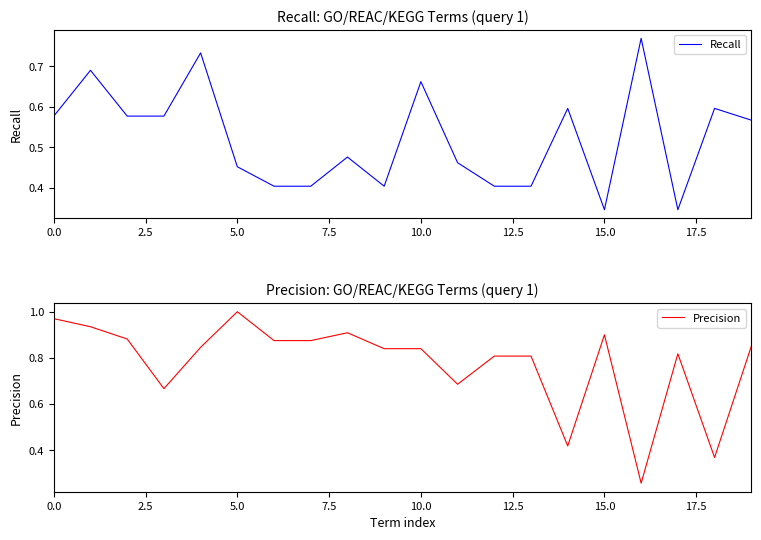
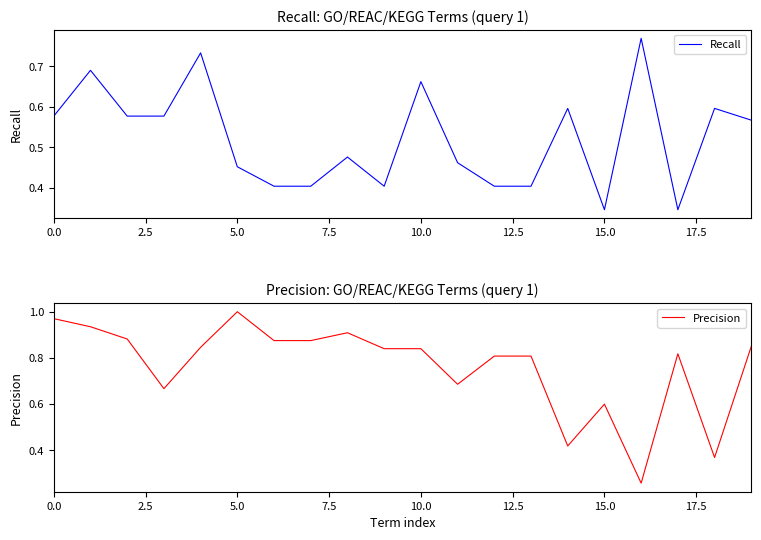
Precision: GO/REAC/KEGG Terms (query 1), 15.0: 0.9 -> 0.6
